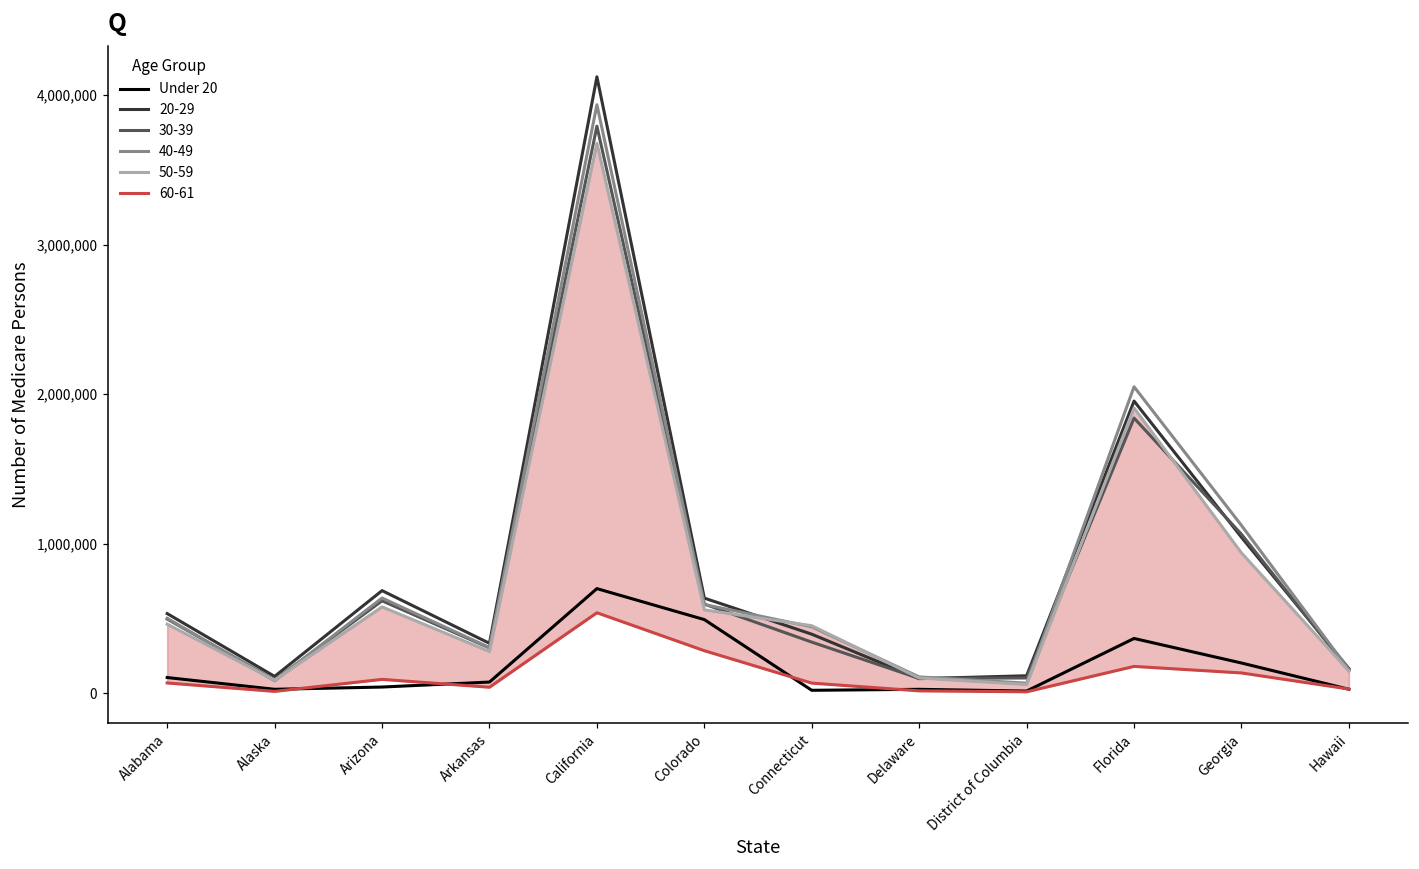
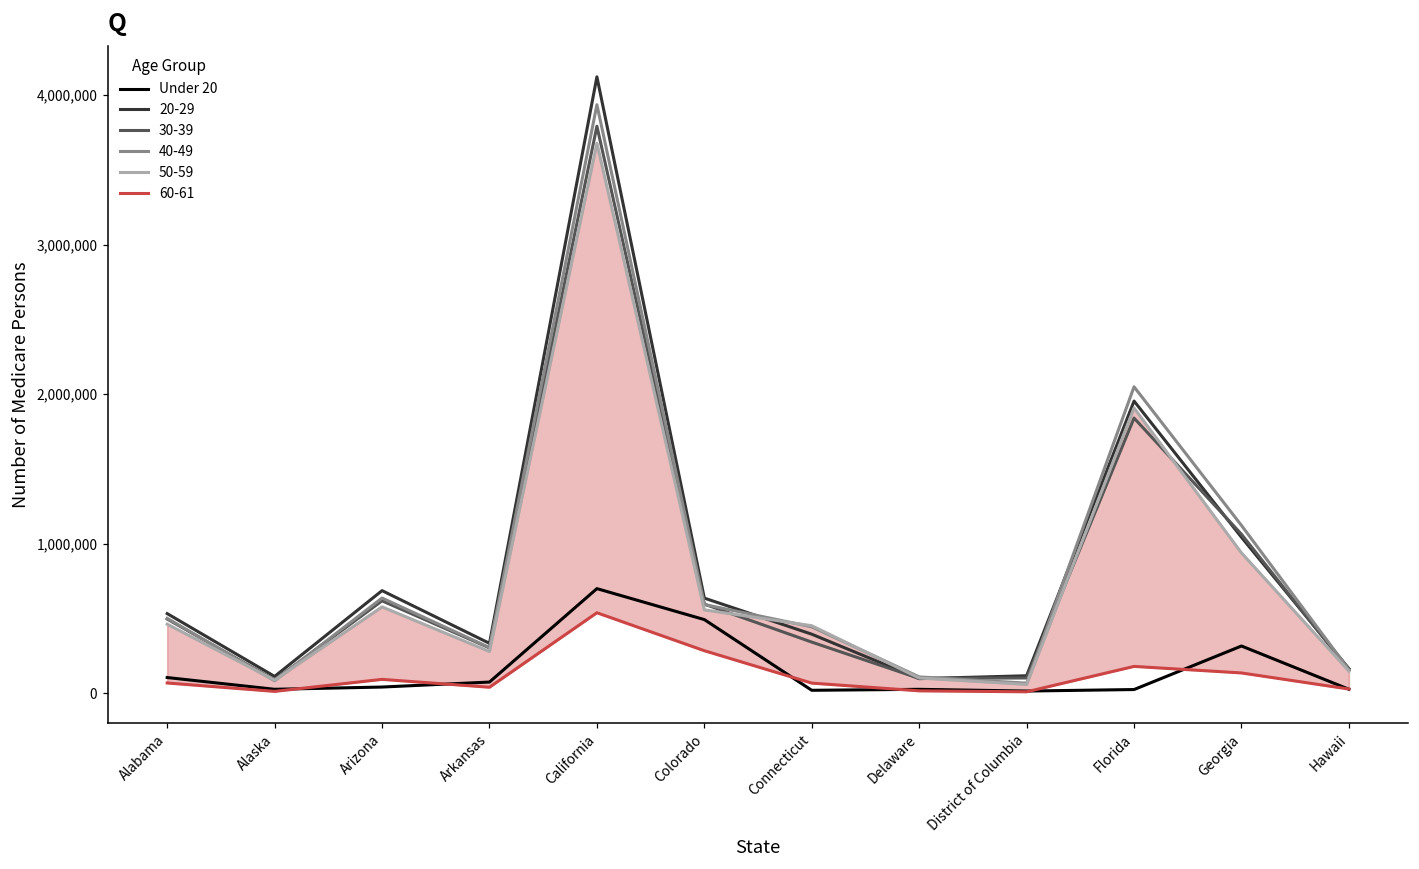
Under 20, Florida: 370,000 -> 20,000
Under 20, Georgia: 200,000 -> 320,000
